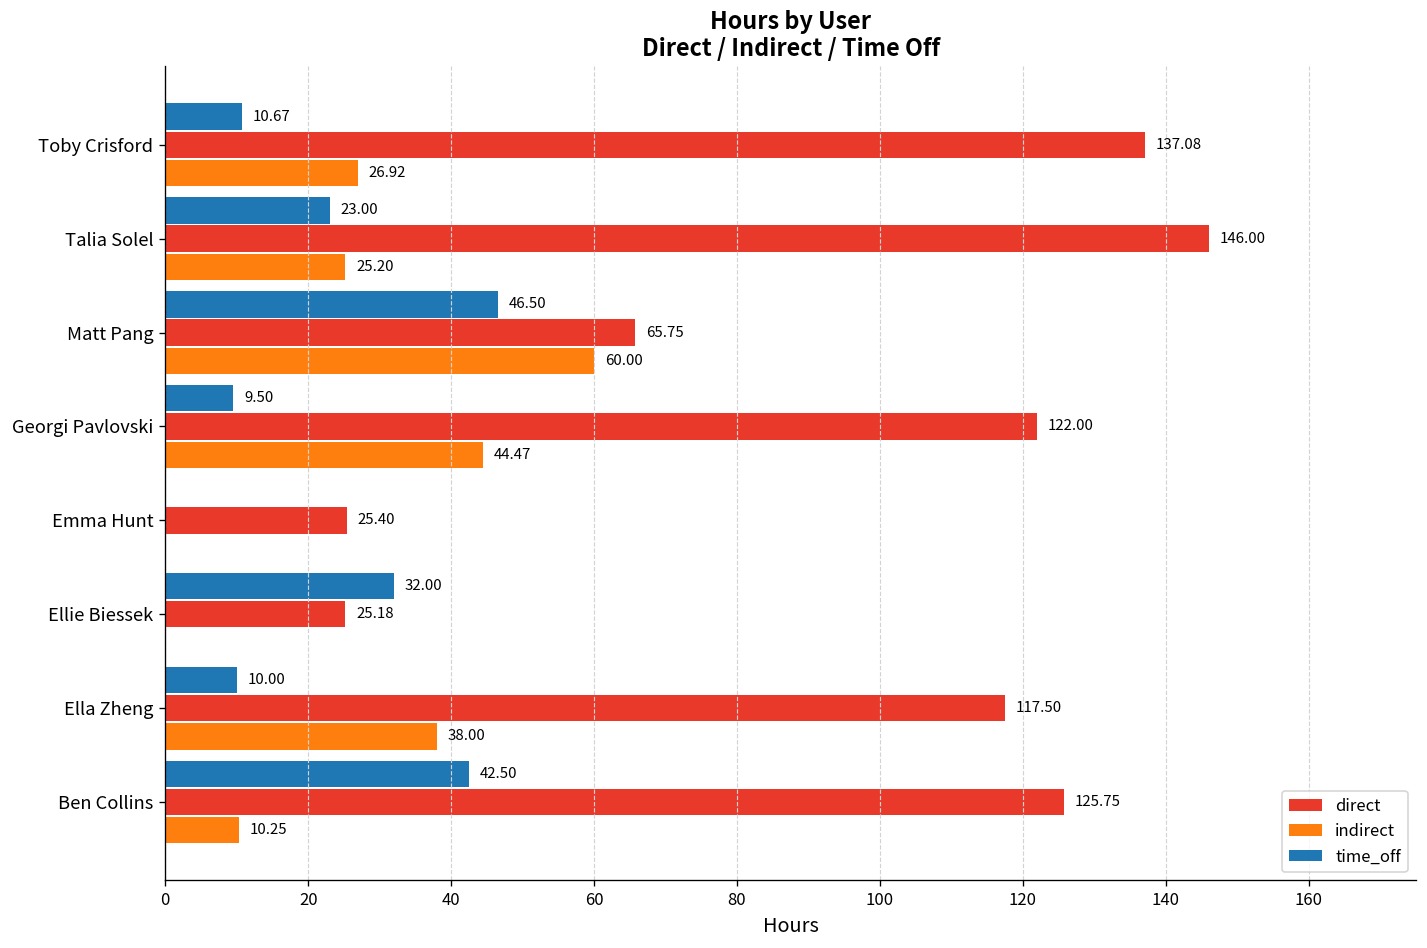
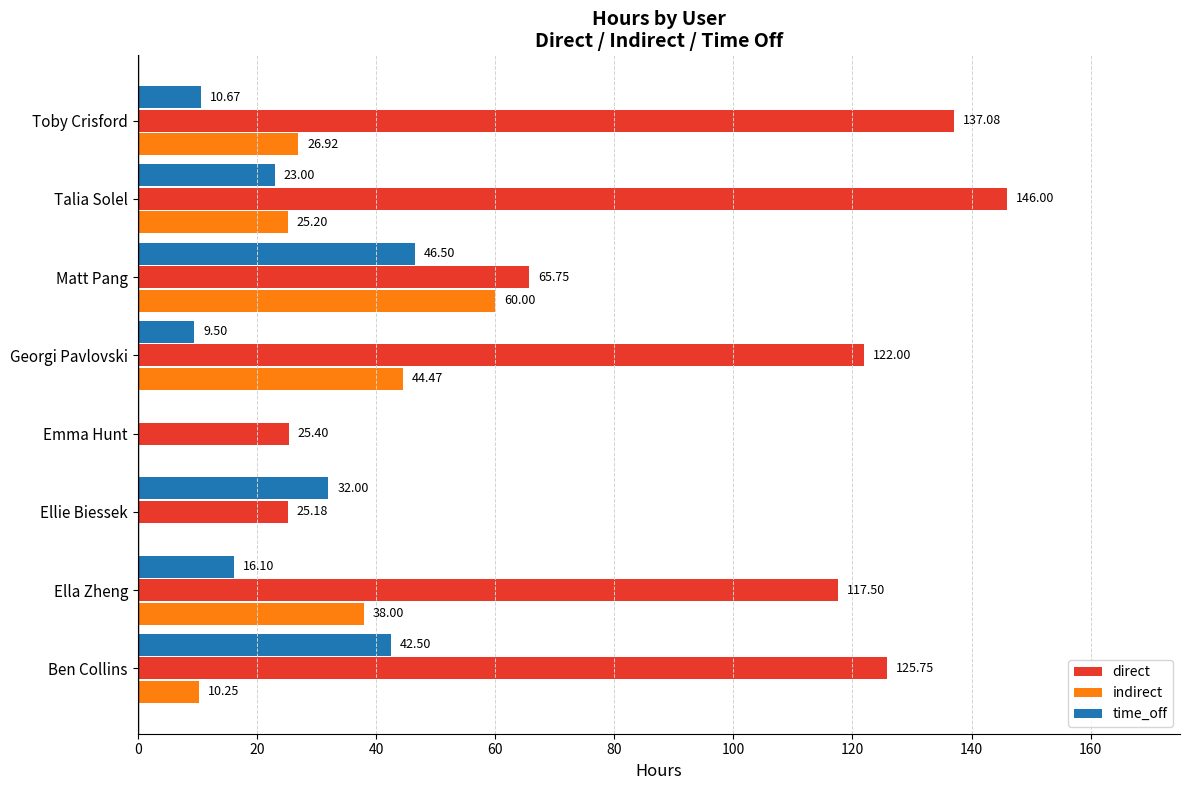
time_off, Ella Zheng: 10.00 -> 16.10
